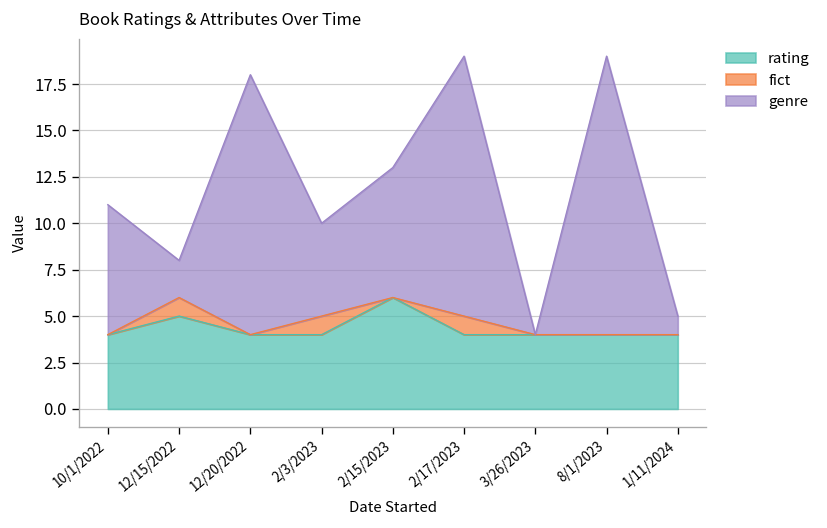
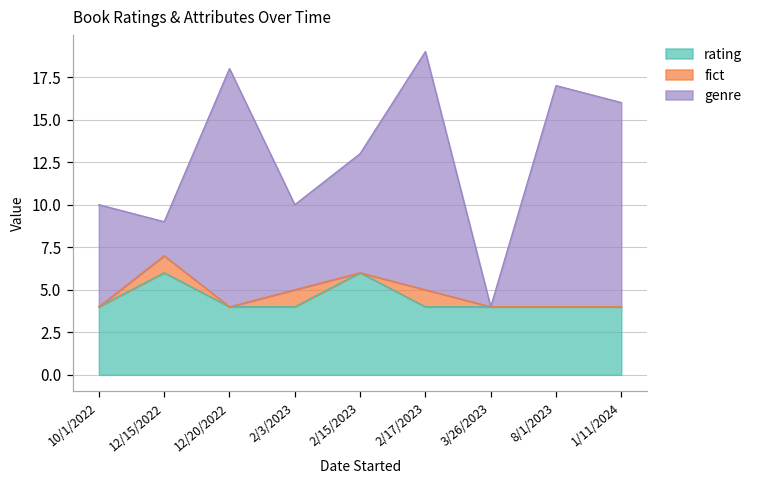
genre, 10/1/2022: 7 -> 6
rating, 12/15/2022: 5 -> 6
genre, 8/1/2023: 15 -> 13
genre, 1/11/2024: 1 -> 12
